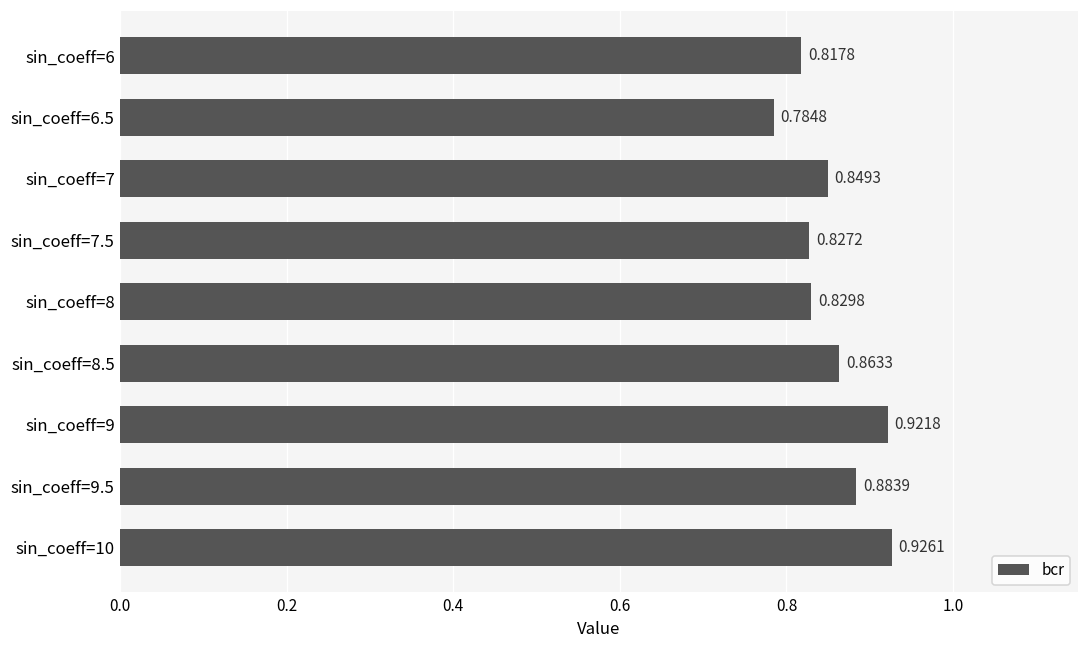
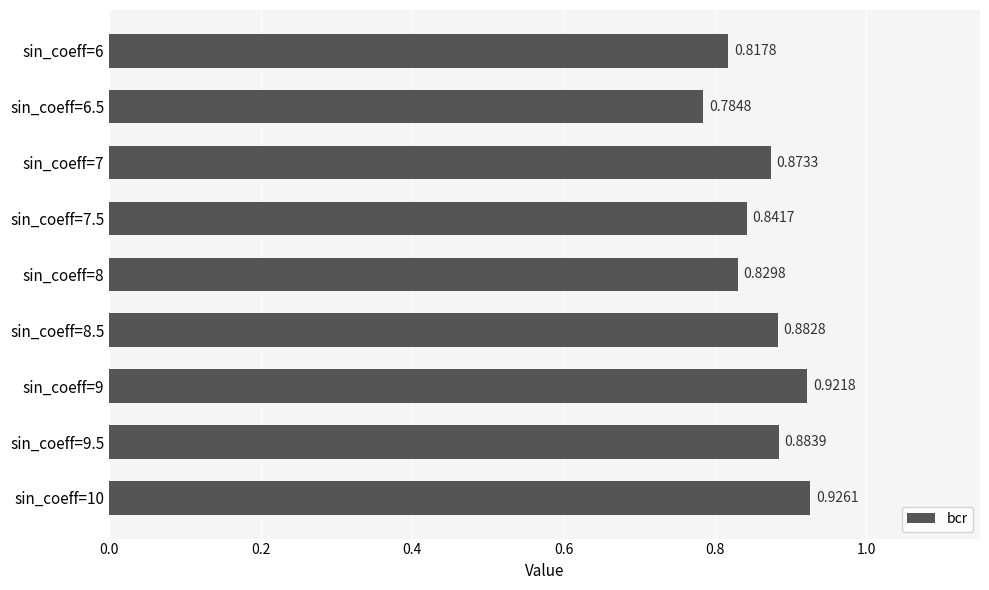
sin_coeff=7: 0.8493 -> 0.8733
sin_coeff=7.5: 0.8272 -> 0.8417
sin_coeff=8.5: 0.8633 -> 0.8828
